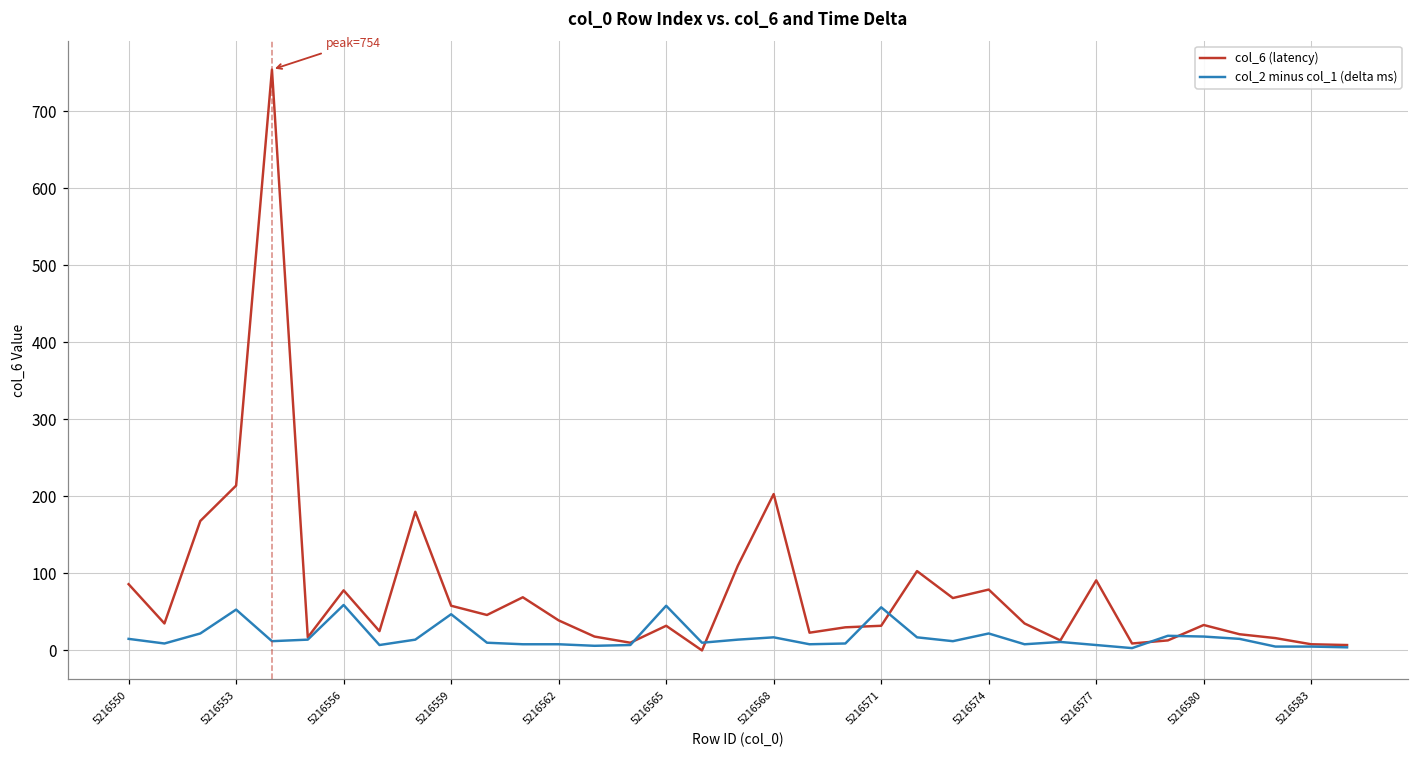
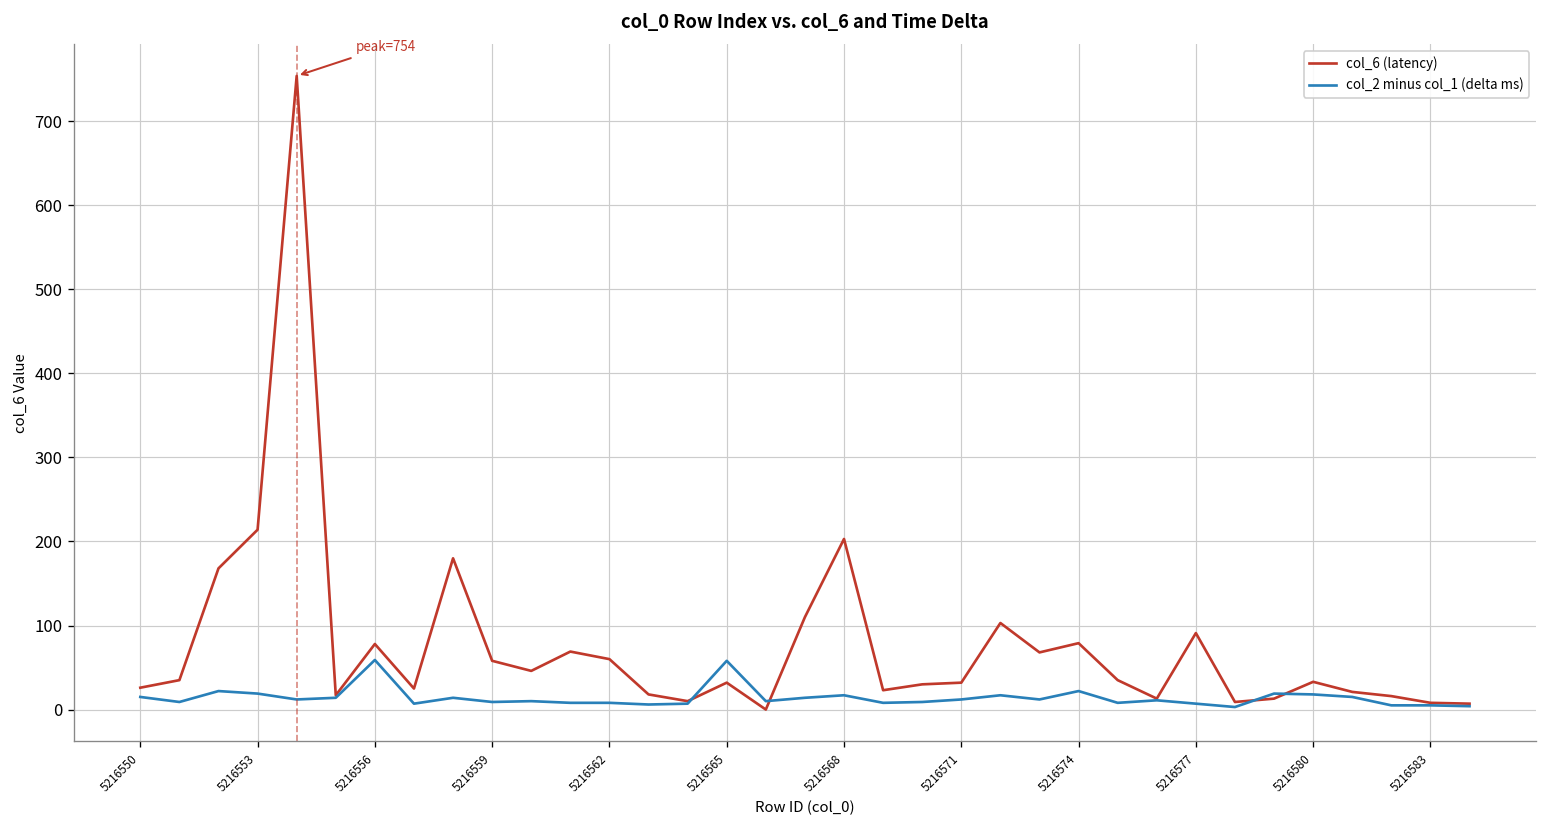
col_6 (latency), 5216550: 90 -> 30
col_2 minus col_1 (delta ms), 5216553: 50 -> 20
col_2 minus col_1 (delta ms), 5216559: 50 -> 10
col_6 (latency), 5216562: 40 -> 60
col_2 minus col_1 (delta ms), 5216571: 60 -> 10
